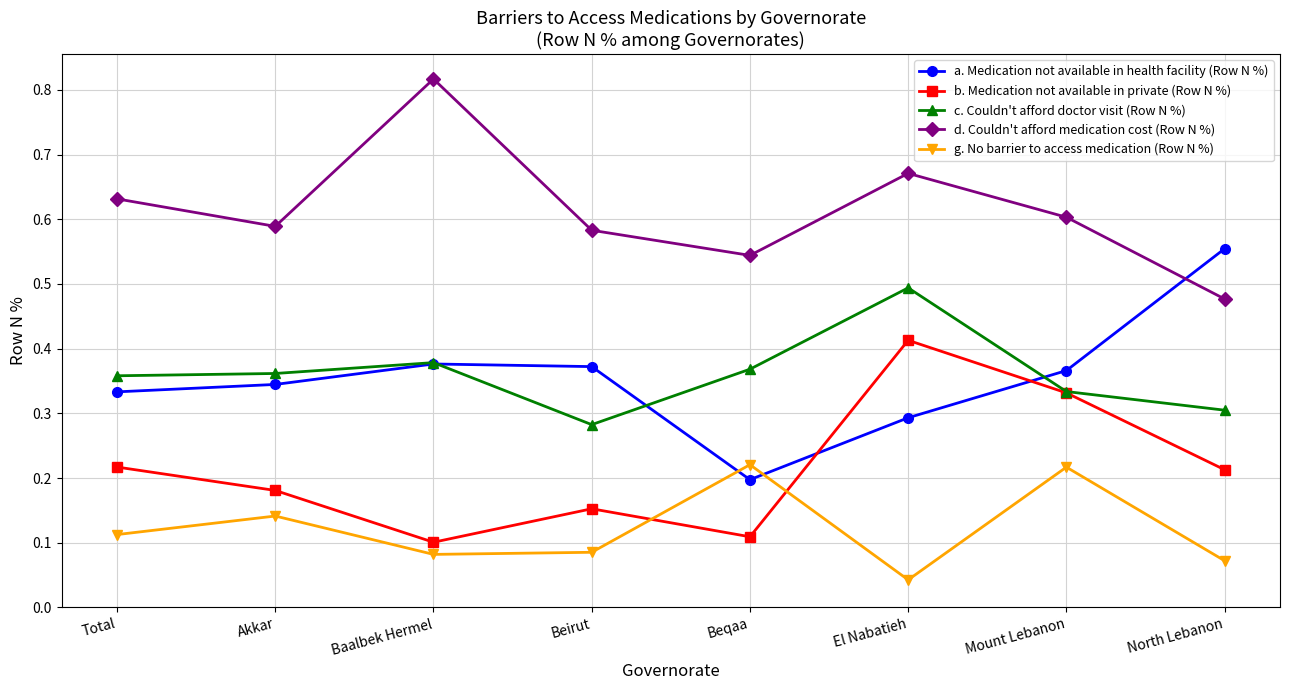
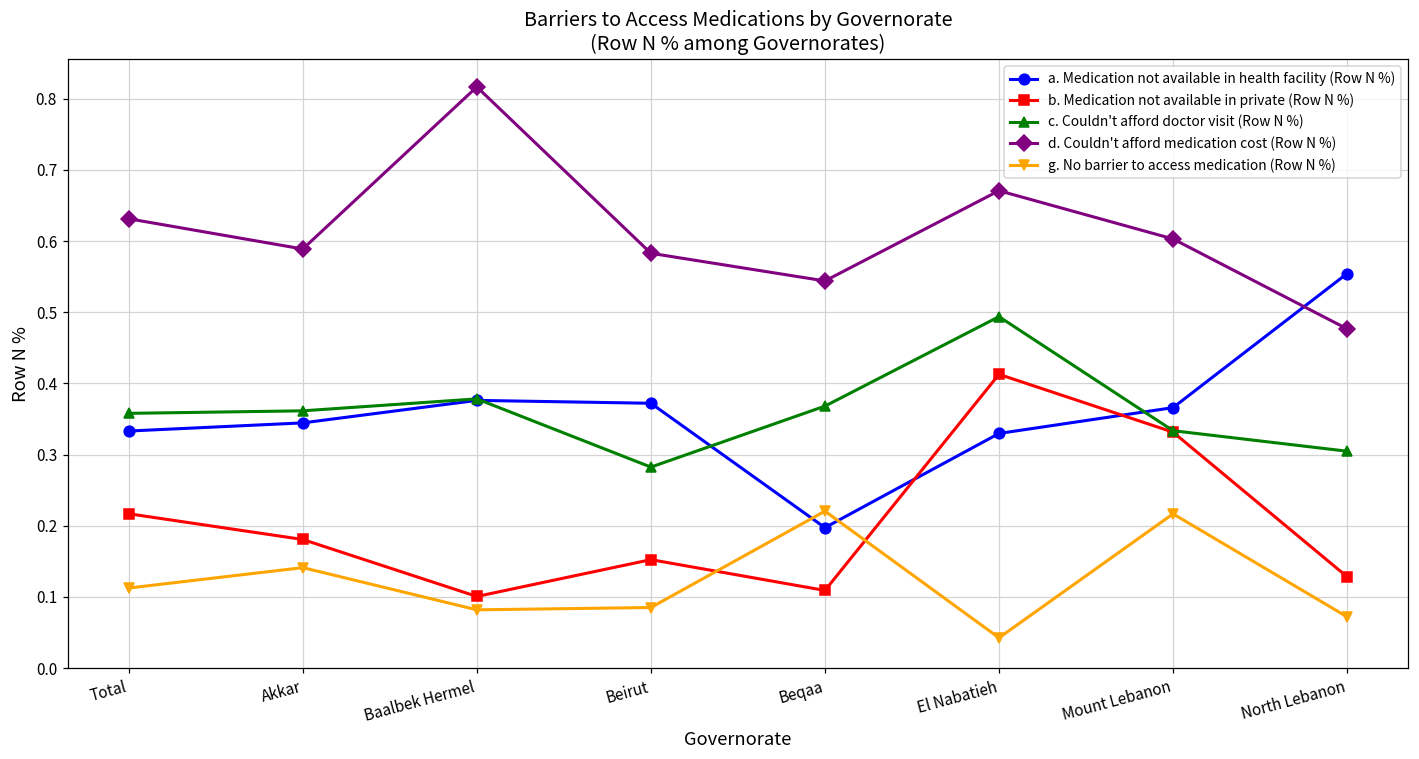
a. Medication not available in health facility (Row N %), El Nabatieh: 0.29 -> 0.33
b. Medication not available in private (Row N %), North Lebanon: 0.21 -> 0.13
